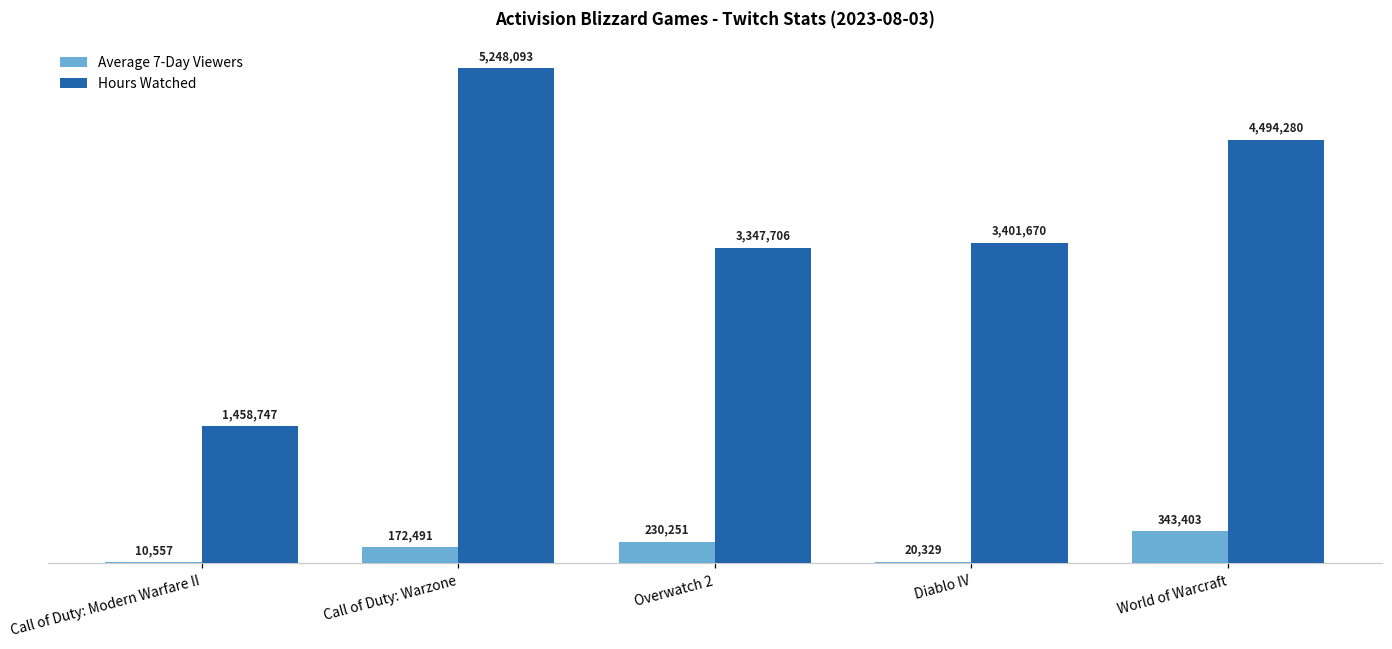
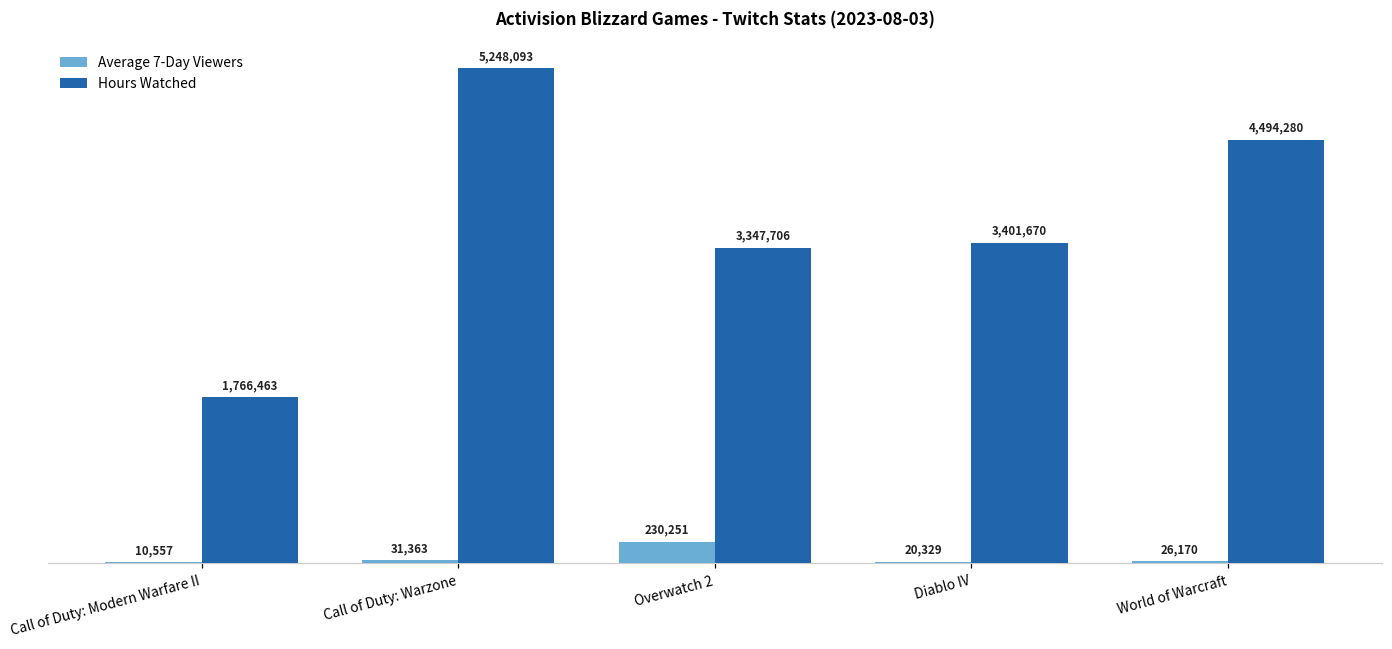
Hours Watched, Call of Duty: Modern Warfare II: 1,458,747 -> 1,766,463
Average 7-Day Viewers, Call of Duty: Warzone: 172,491 -> 31,363
Average 7-Day Viewers, World of Warcraft: 343,403 -> 26,170
